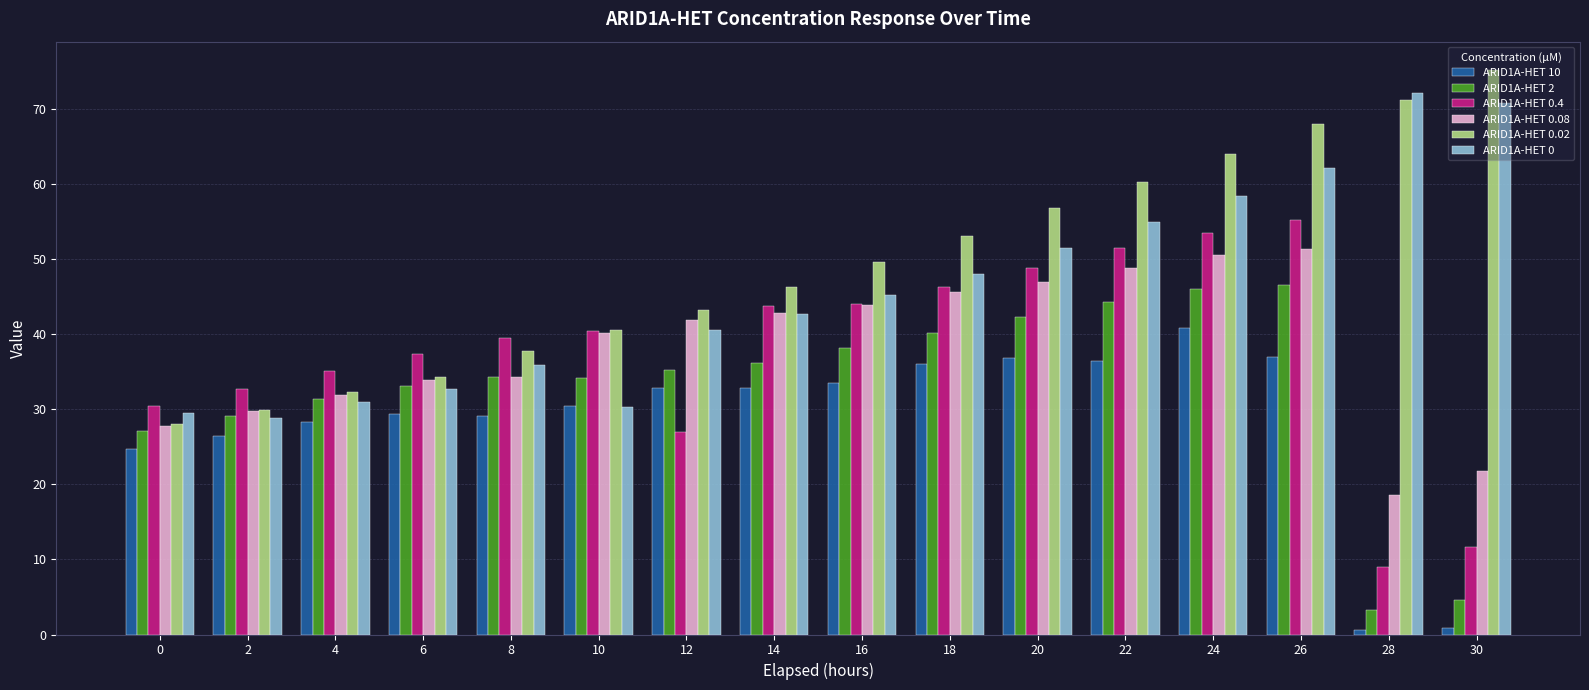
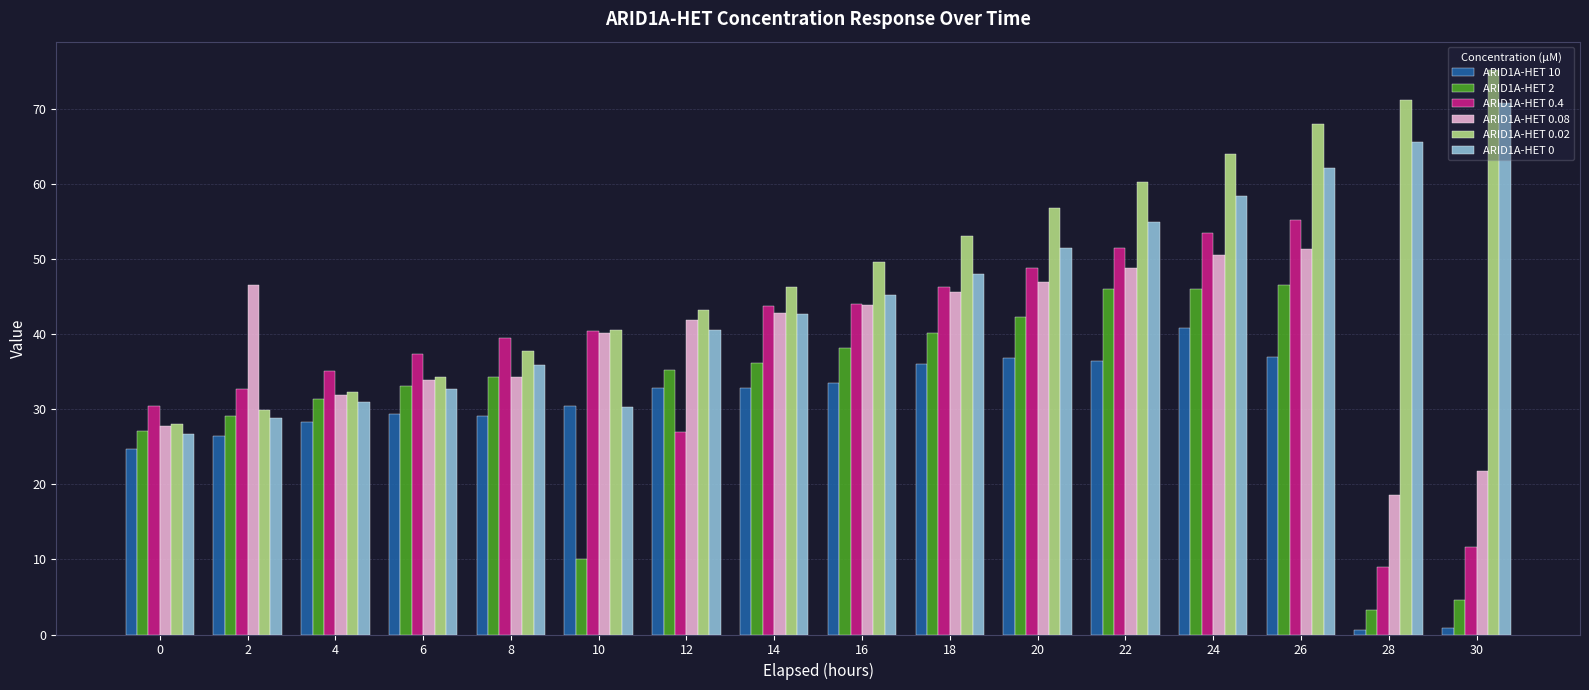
ARID1A-HET 0, 0: 29 -> 27
ARID1A-HET 0.08, 2: 30 -> 47
ARID1A-HET 2, 10: 34 -> 10
ARID1A-HET 2, 22: 44 -> 46
ARID1A-HET 0, 28: 72 -> 66
